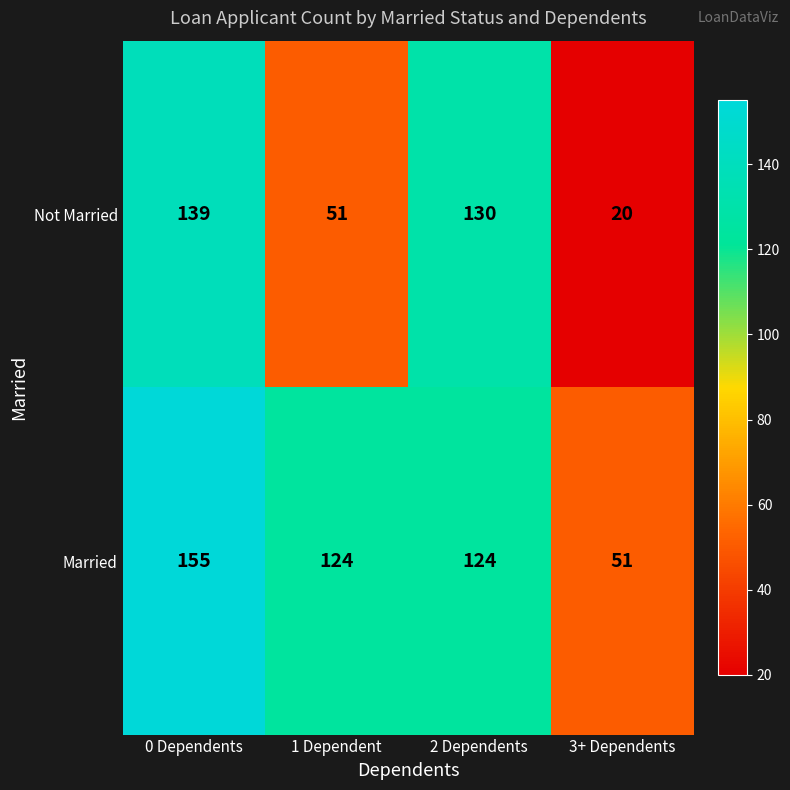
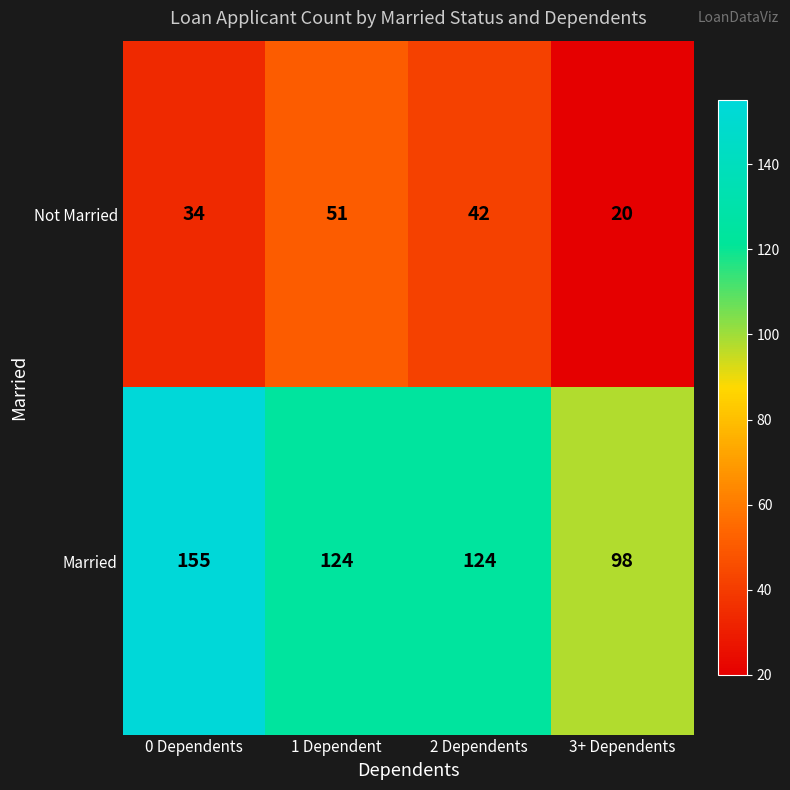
Not Married, 0 Dependents: 139 -> 34
Not Married, 2 Dependents: 130 -> 42
Married, 3+ Dependents: 51 -> 98
